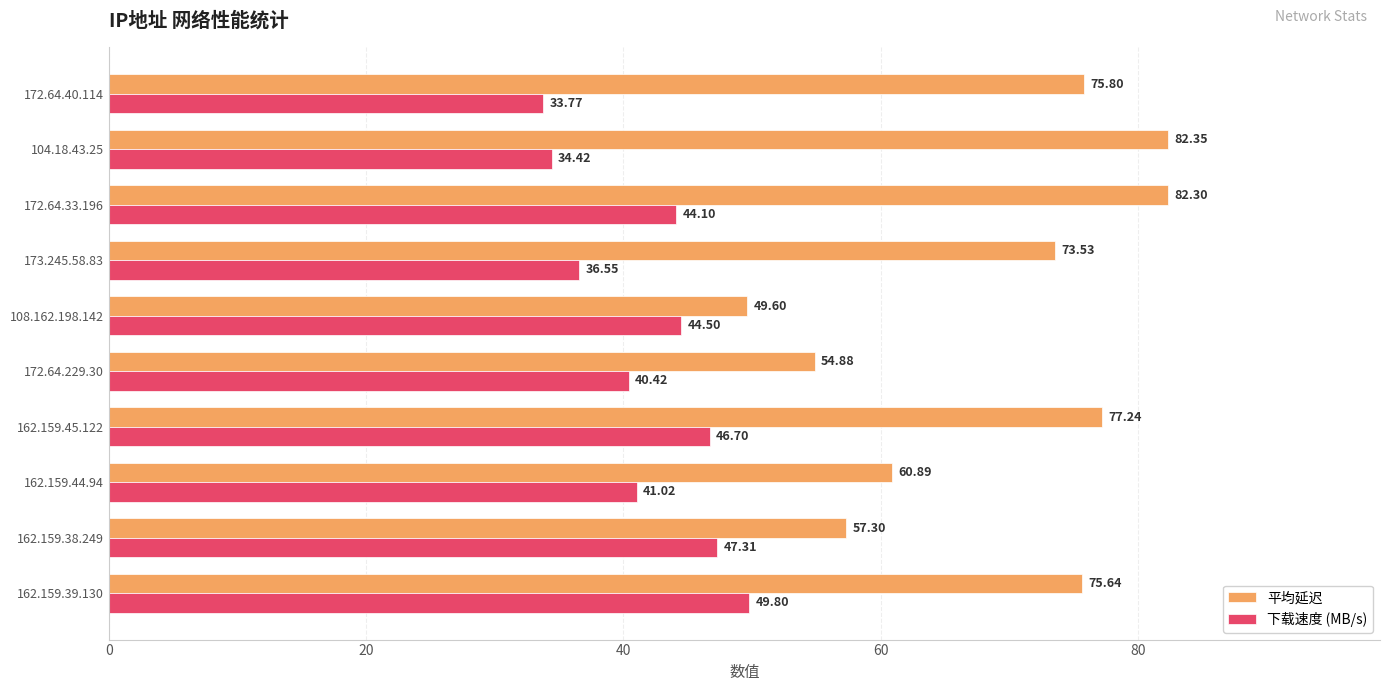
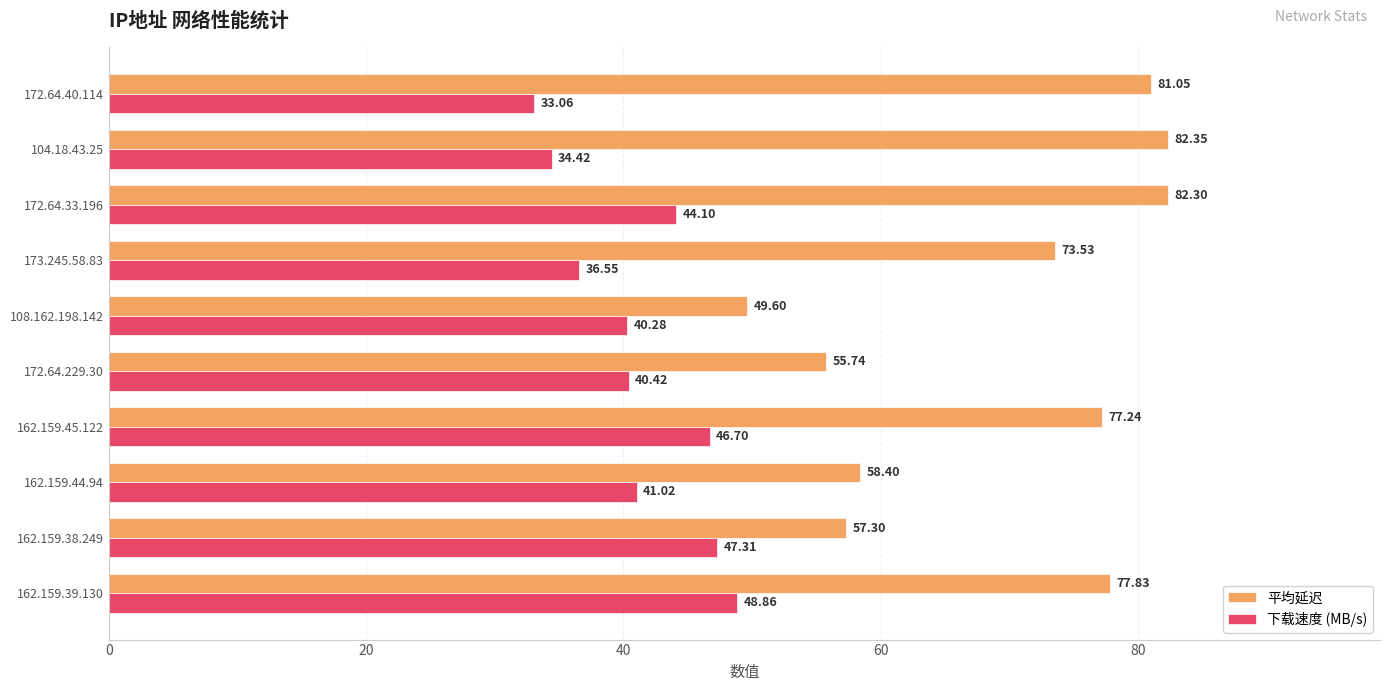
平均延迟, 172.64.40.114: 75.80 -> 81.05
下载速度 (MB/s), 172.64.40.114: 33.77 -> 33.06
下载速度 (MB/s), 108.162.198.142: 44.50 -> 40.28
平均延迟, 172.64.229.30: 54.88 -> 55.74
平均延迟, 162.159.44.94: 60.89 -> 58.40
平均延迟, 162.159.39.130: 75.64 -> 77.83
下载速度 (MB/s), 162.159.39.130: 49.80 -> 48.86
